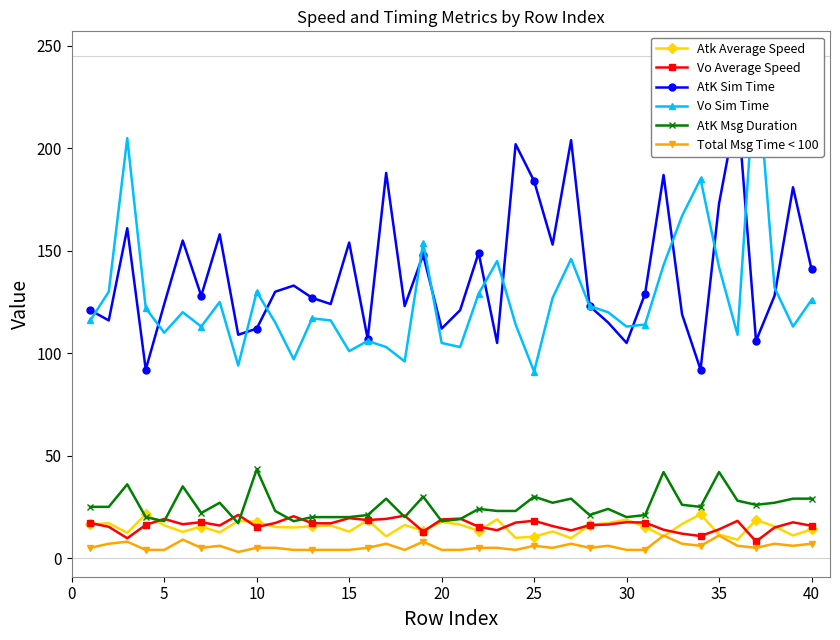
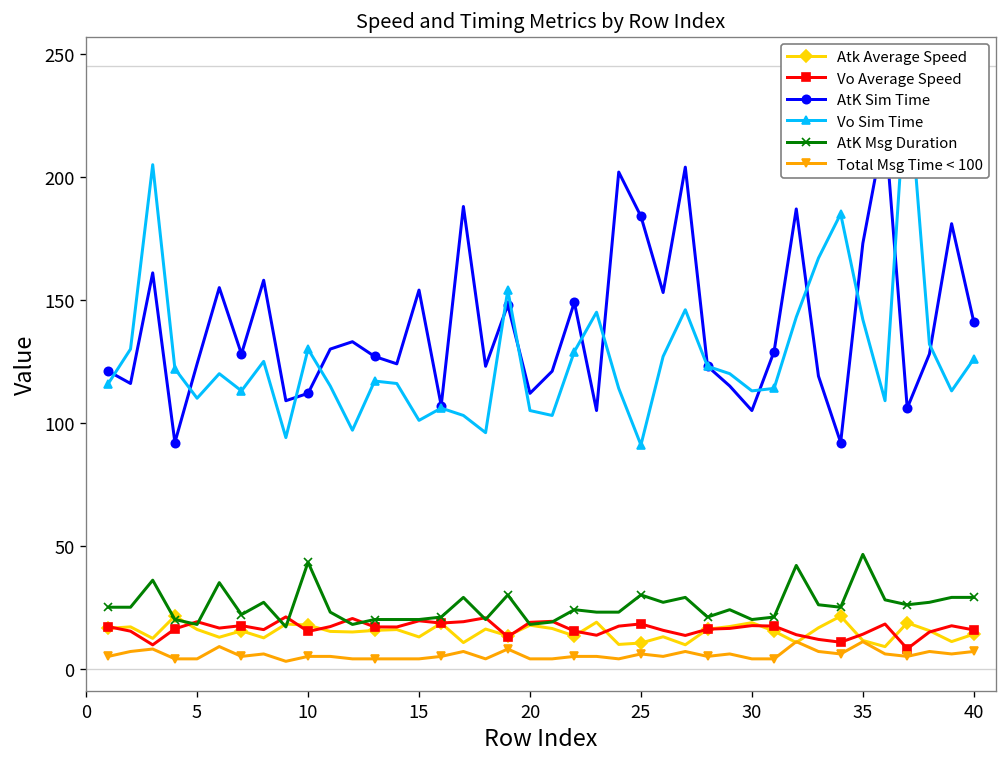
AtK Msg Duration, 35: 42 -> 47
